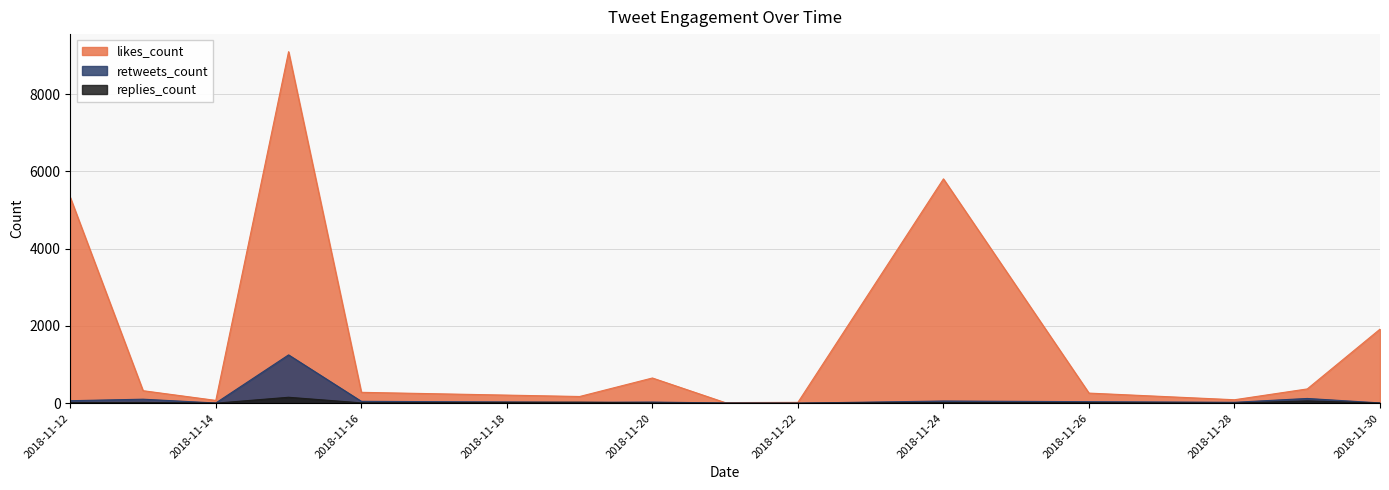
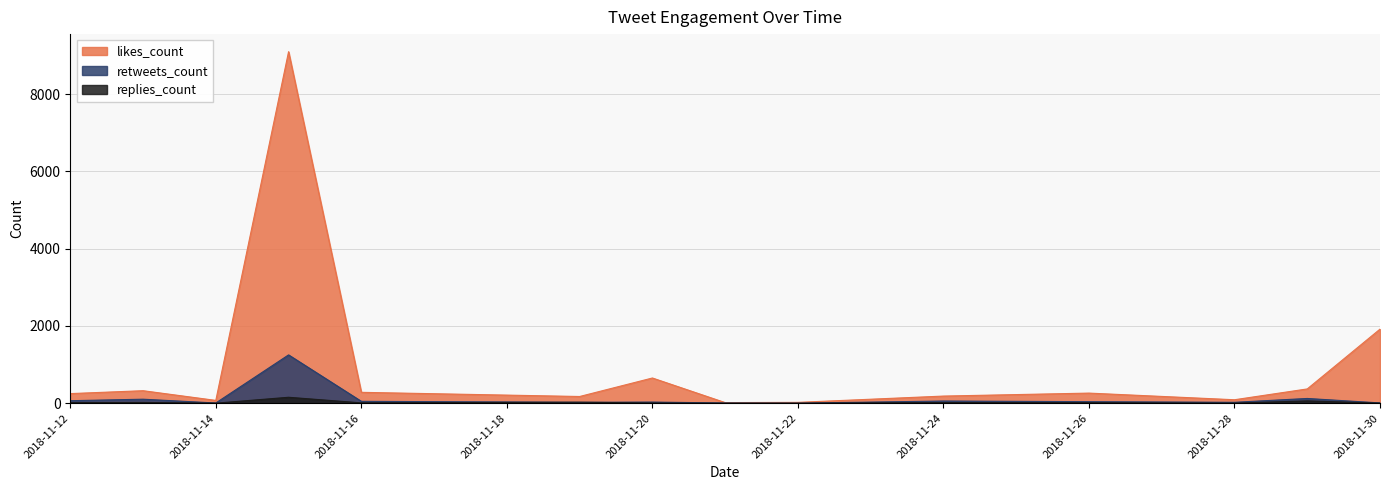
likes_count, 2018-11-12: 5300 -> 300
likes_count, 2018-11-24: 5800 -> 200
